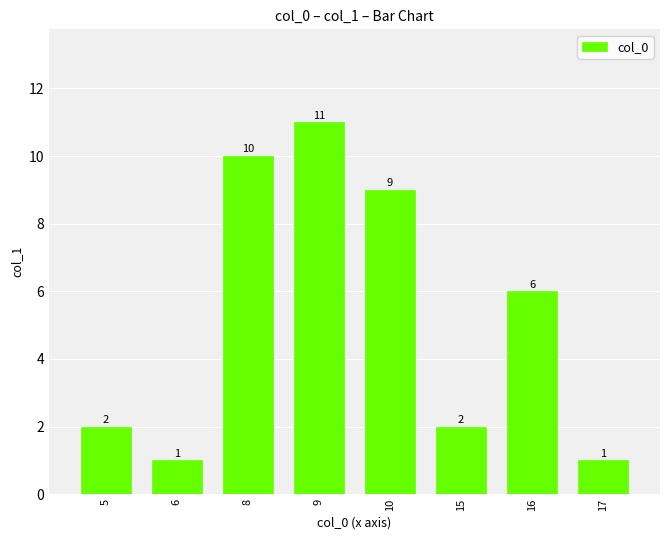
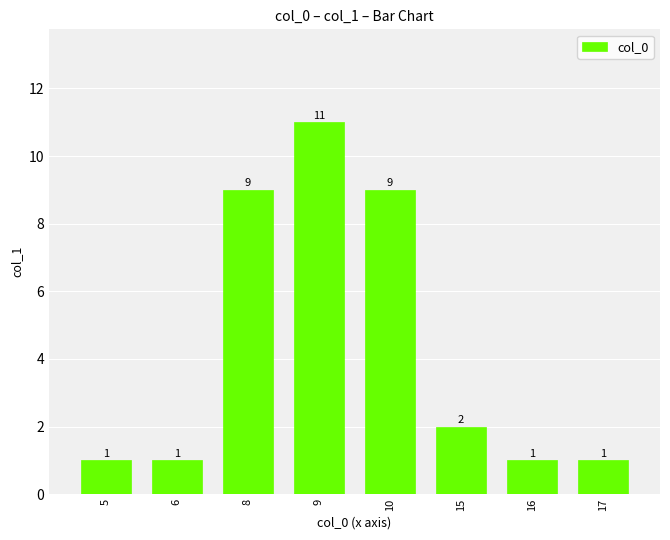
5: 2 -> 1
8: 10 -> 9
16: 6 -> 1
